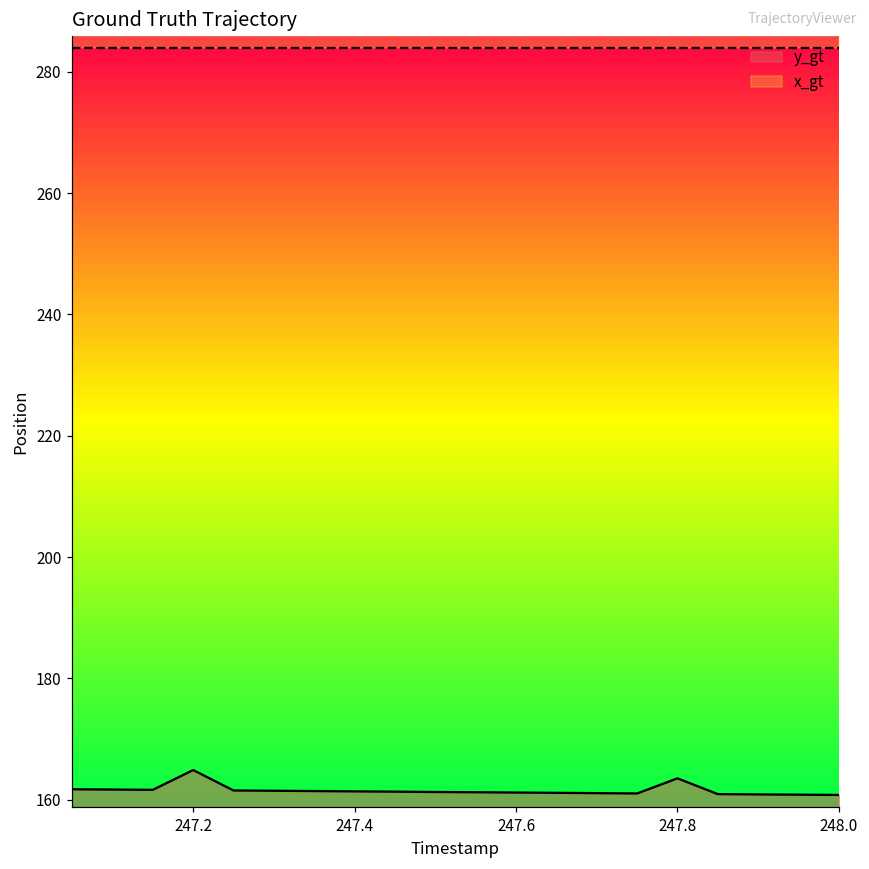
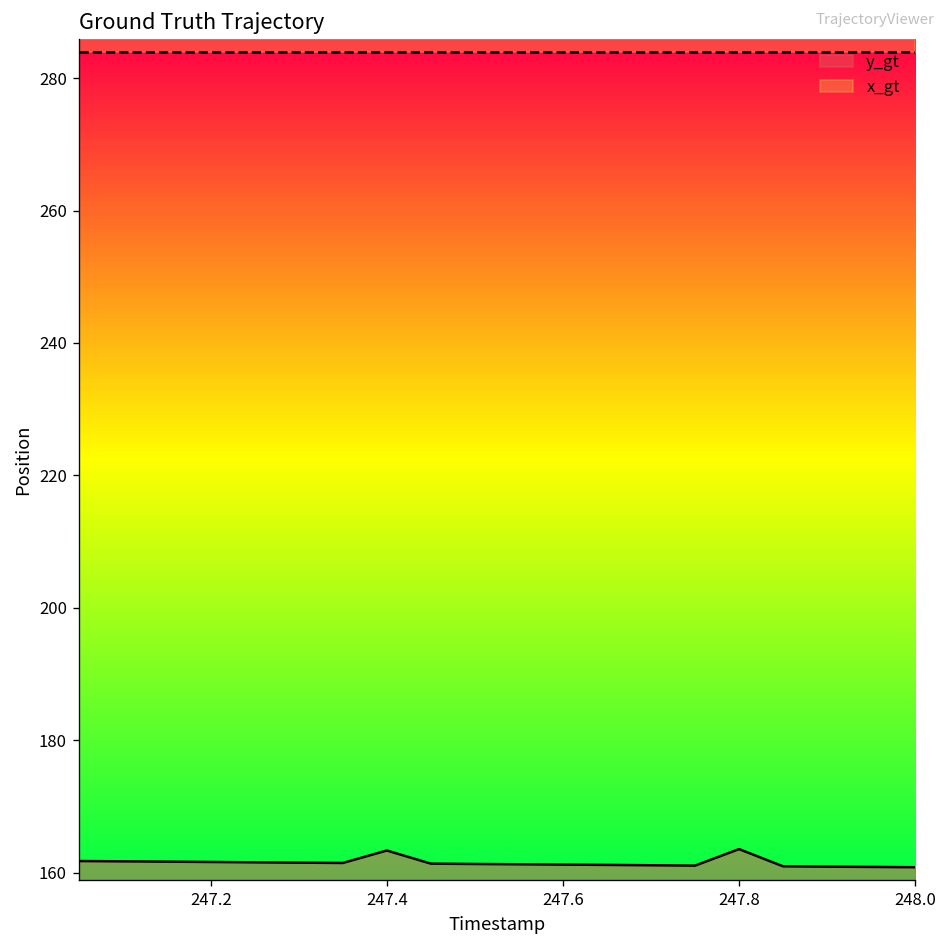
y_gt, 247.2: 165 -> 162
y_gt, 247.4: 161 -> 163
